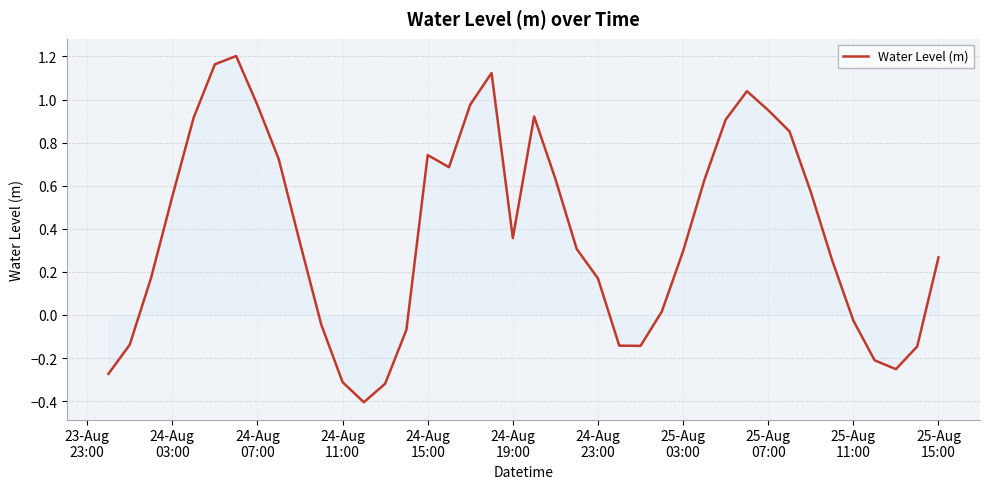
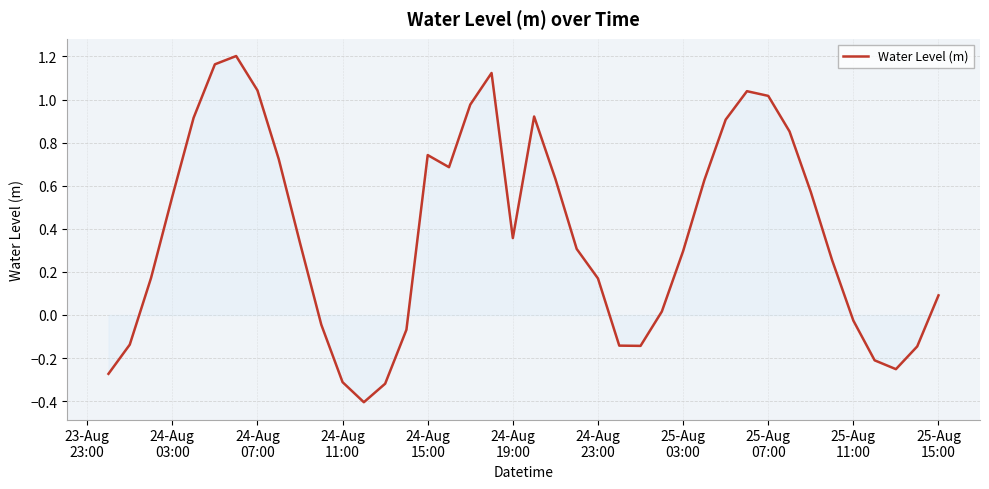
Water Level (m), 24-Aug 07:00: 0.97 -> 1.04
Water Level (m), 25-Aug 07:00: 0.95 -> 1.02
Water Level (m), 25-Aug 15:00: 0.27 -> 0.09
